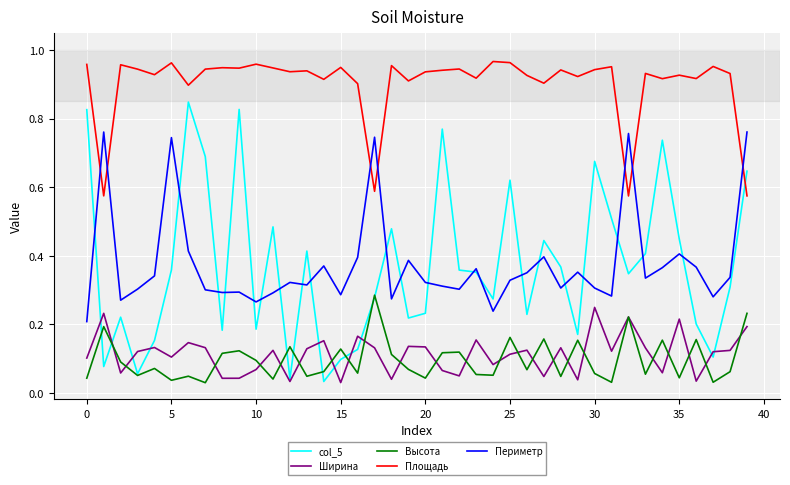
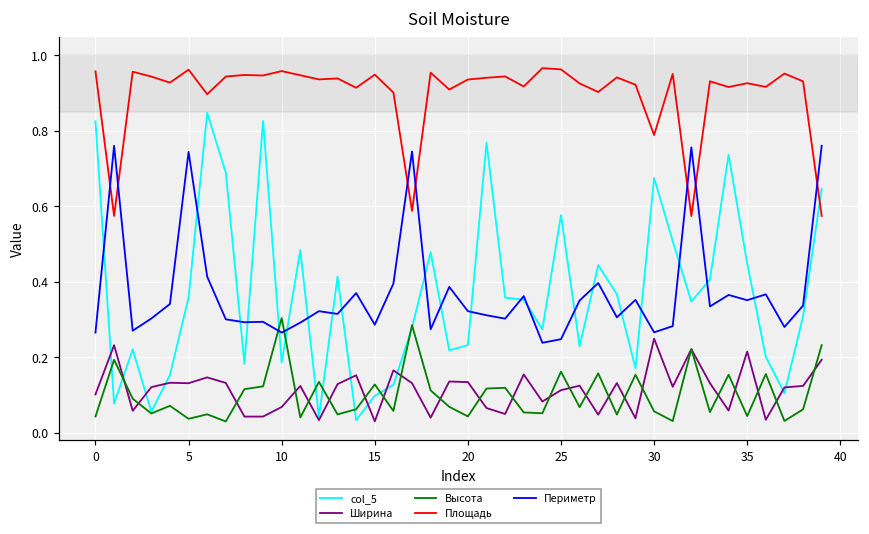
Периметр, 0: 0.21 -> 0.27
Ширина, 5: 0.10 -> 0.13
Высота, 10: 0.10 -> 0.30
col_5, 25: 0.62 -> 0.58
Периметр, 25: 0.33 -> 0.25
Площадь, 30: 0.94 -> 0.79
Периметр, 30: 0.31 -> 0.27
Периметр, 35: 0.41 -> 0.35
